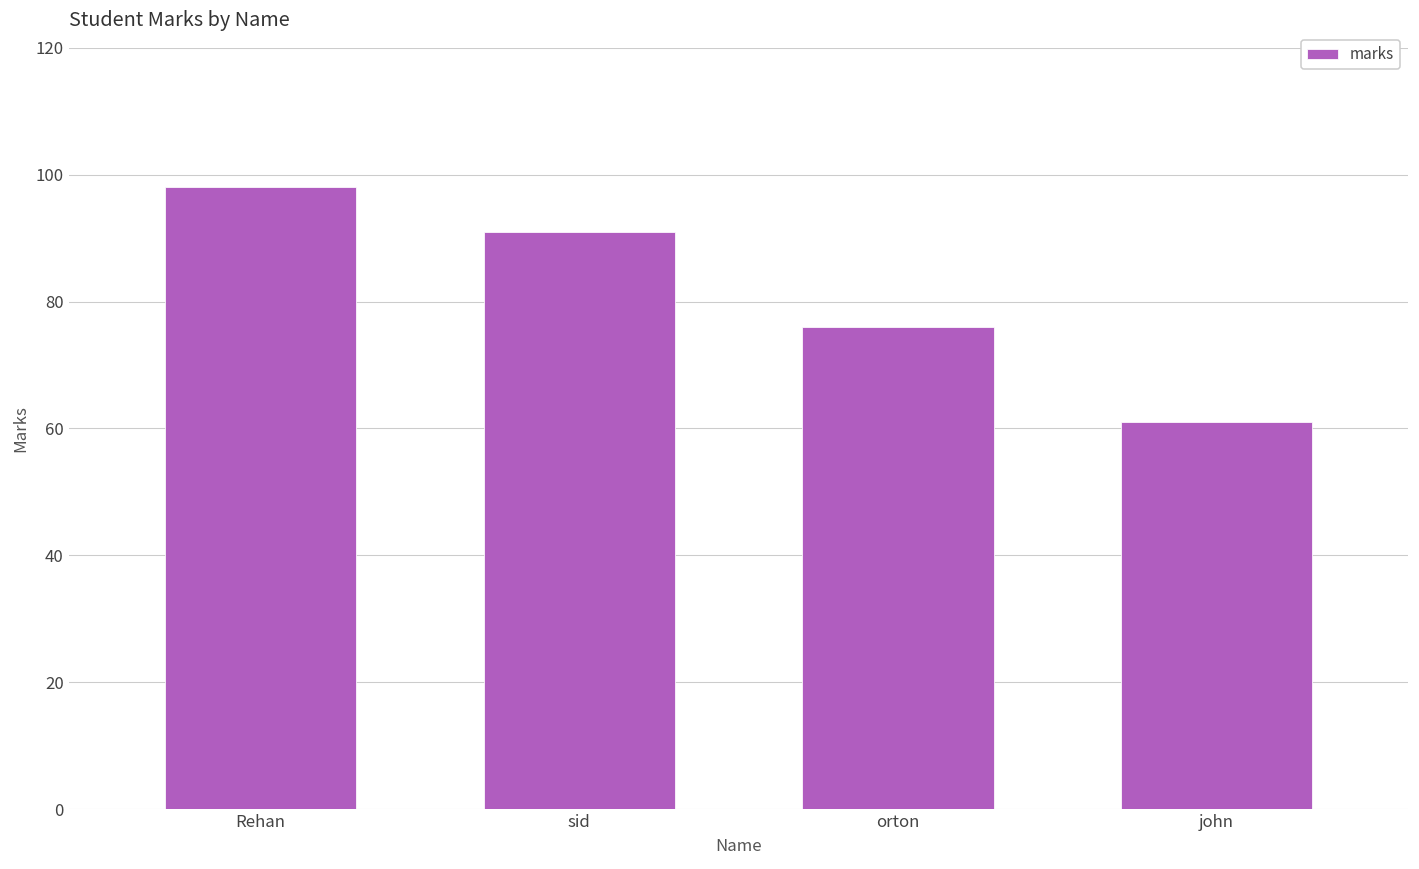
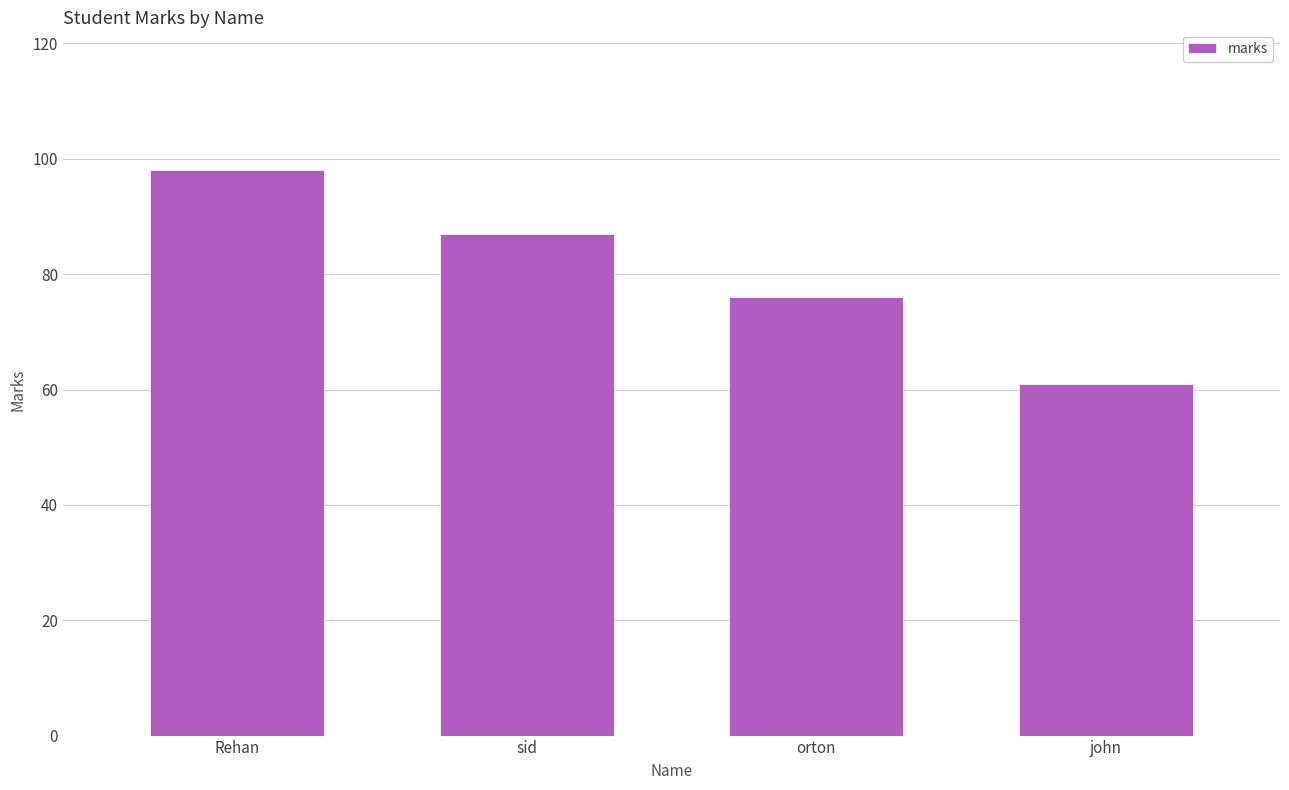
sid: 91 -> 87
